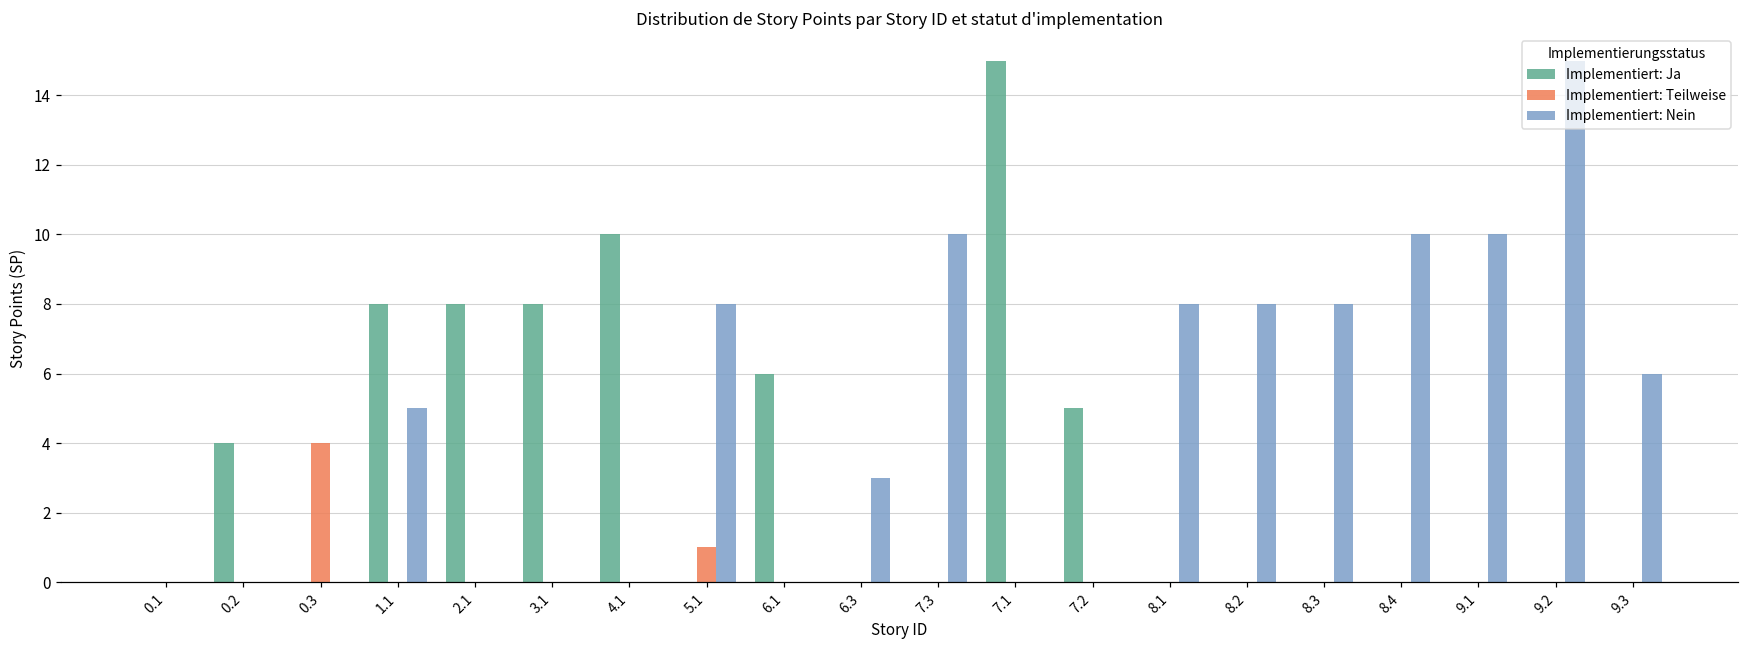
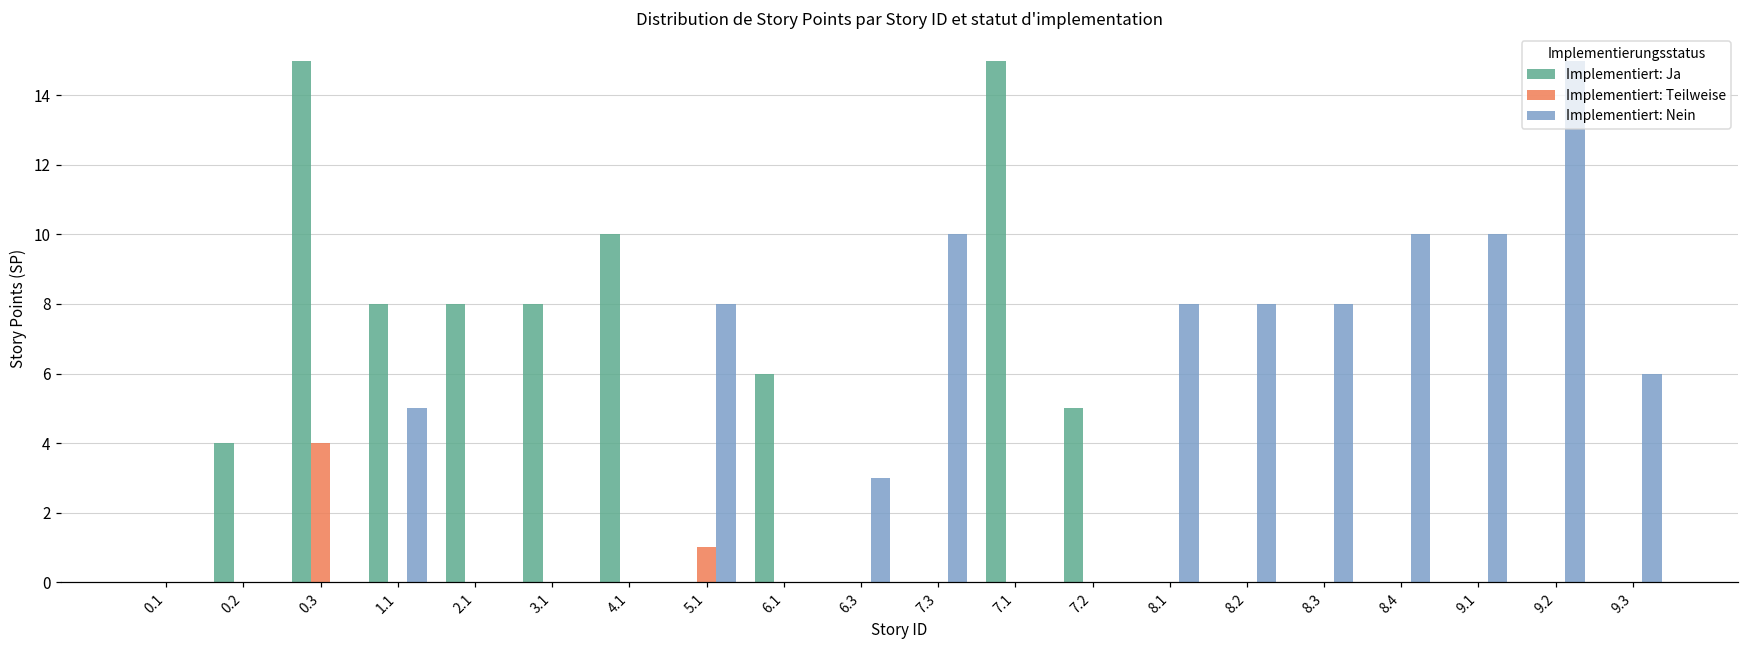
Implementiert: Ja, 0.3: 0 -> 15
